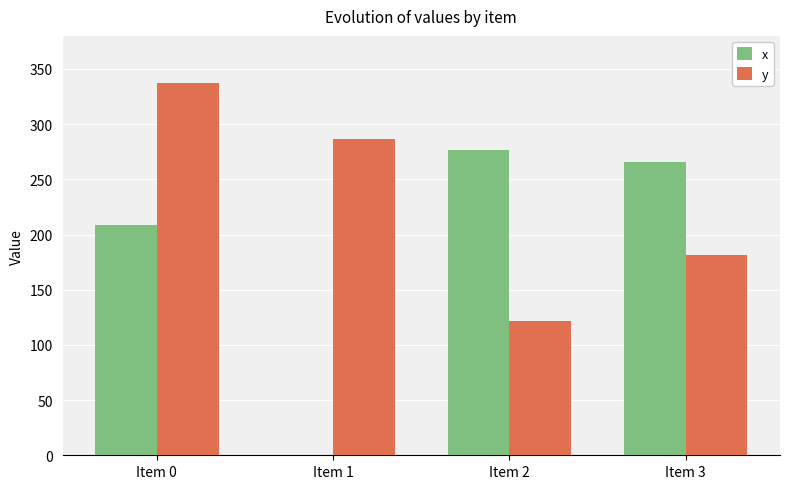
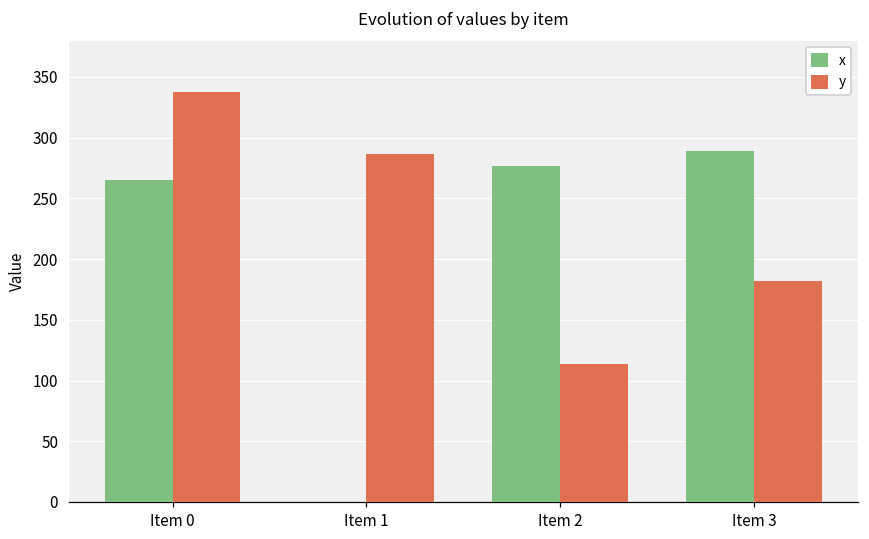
x, Item 0: 209 -> 265
y, Item 2: 122 -> 114
x, Item 3: 266 -> 289
